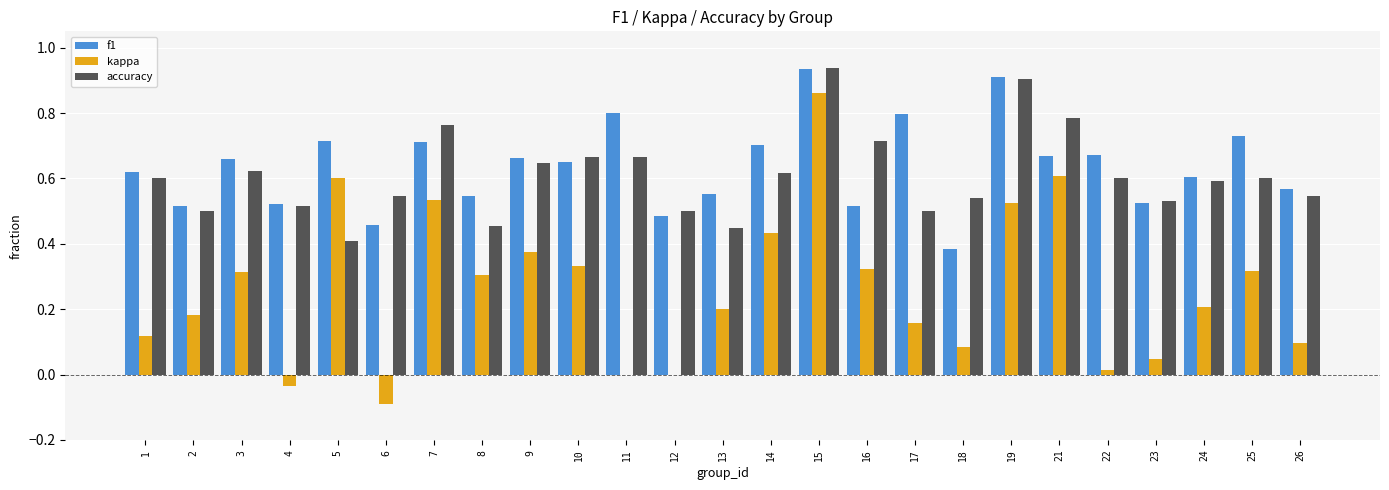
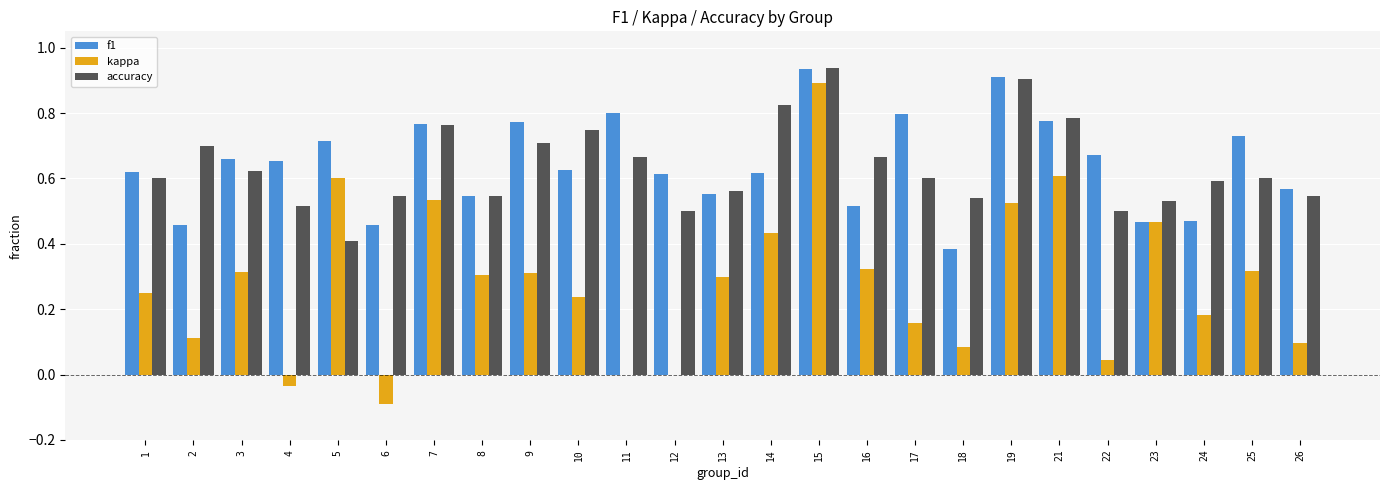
kappa, 1: 0.12 -> 0.25
f1, 2: 0.52 -> 0.46
kappa, 2: 0.18 -> 0.11
accuracy, 2: 0.5 -> 0.7
f1, 4: 0.52 -> 0.65
f1, 7: 0.71 -> 0.77
accuracy, 8: 0.45 -> 0.55
f1, 9: 0.66 -> 0.77
kappa, 9: 0.38 -> 0.31
accuracy, 9: 0.65 -> 0.71
f1, 10: 0.65 -> 0.63
kappa, 10: 0.33 -> 0.24
accuracy, 10: 0.67 -> 0.75
f1, 12: 0.49 -> 0.61
kappa, 13: 0.2 -> 0.3
accuracy, 13: 0.45 -> 0.56
f1, 14: 0.70 -> 0.62
accuracy, 14: 0.62 -> 0.82
kappa, 15: 0.86 -> 0.89
accuracy, 16: 0.71 -> 0.67
accuracy, 17: 0.5 -> 0.6
f1, 21: 0.67 -> 0.78
kappa, 22: 0.01 -> 0.04
accuracy, 22: 0.6 -> 0.5
f1, 23: 0.52 -> 0.47
kappa, 23: 0.05 -> 0.47
f1, 24: 0.60 -> 0.47
kappa, 24: 0.21 -> 0.18
